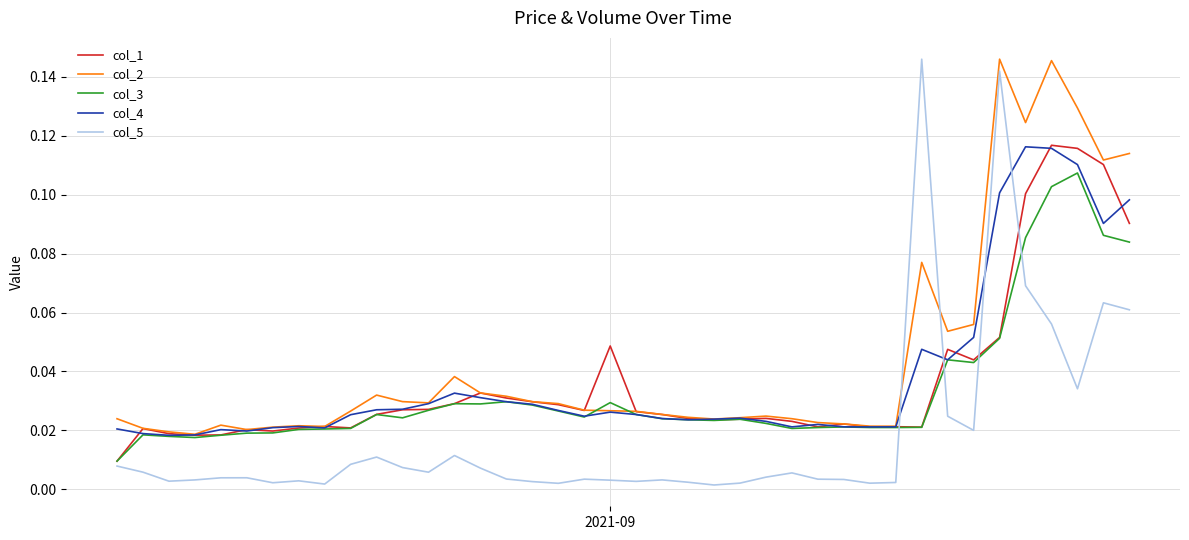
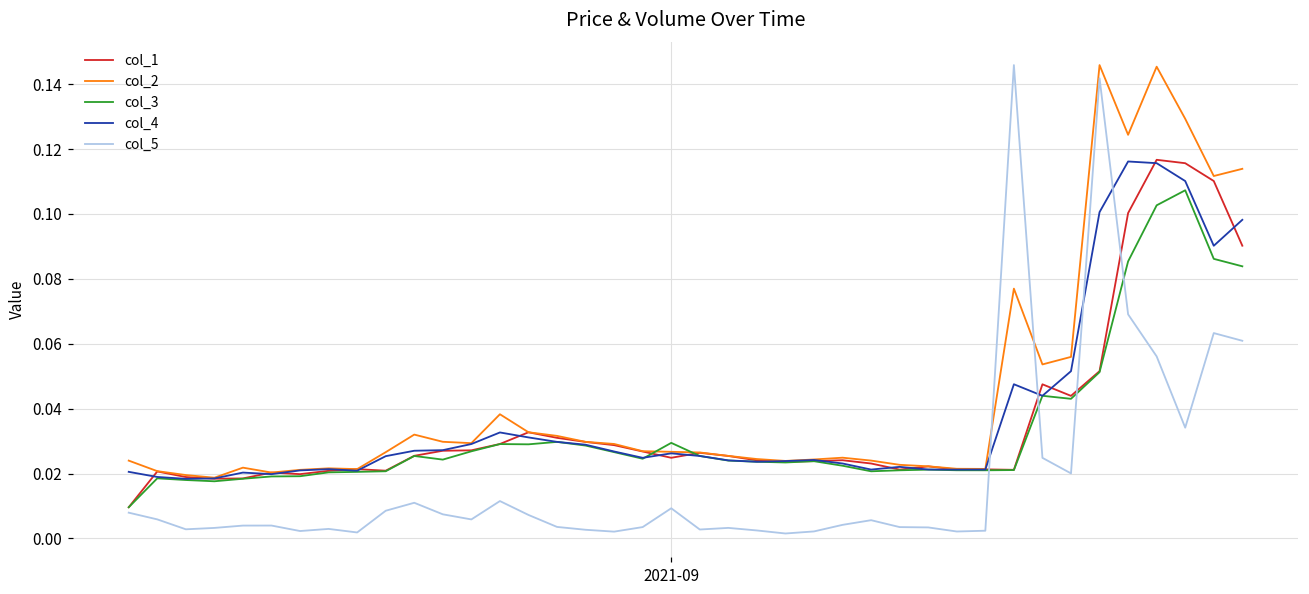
col_1, 2021-09: 0.049 -> 0.025
col_5, 2021-09: 0.003 -> 0.009
